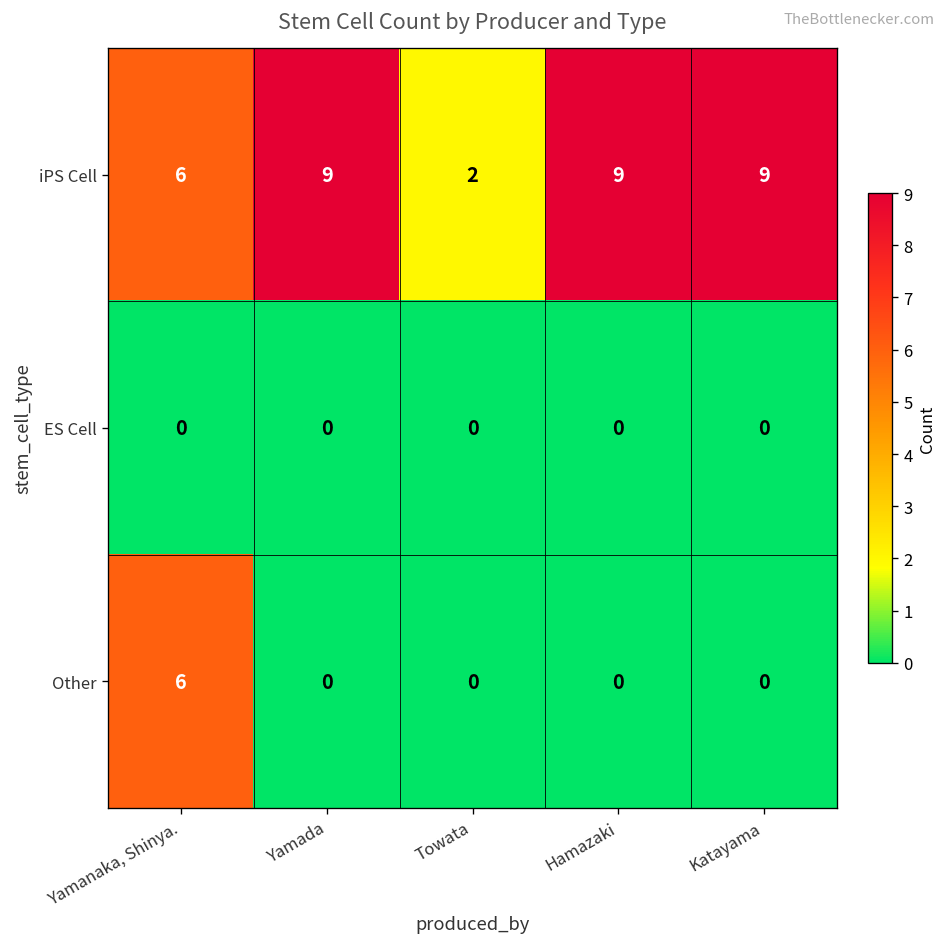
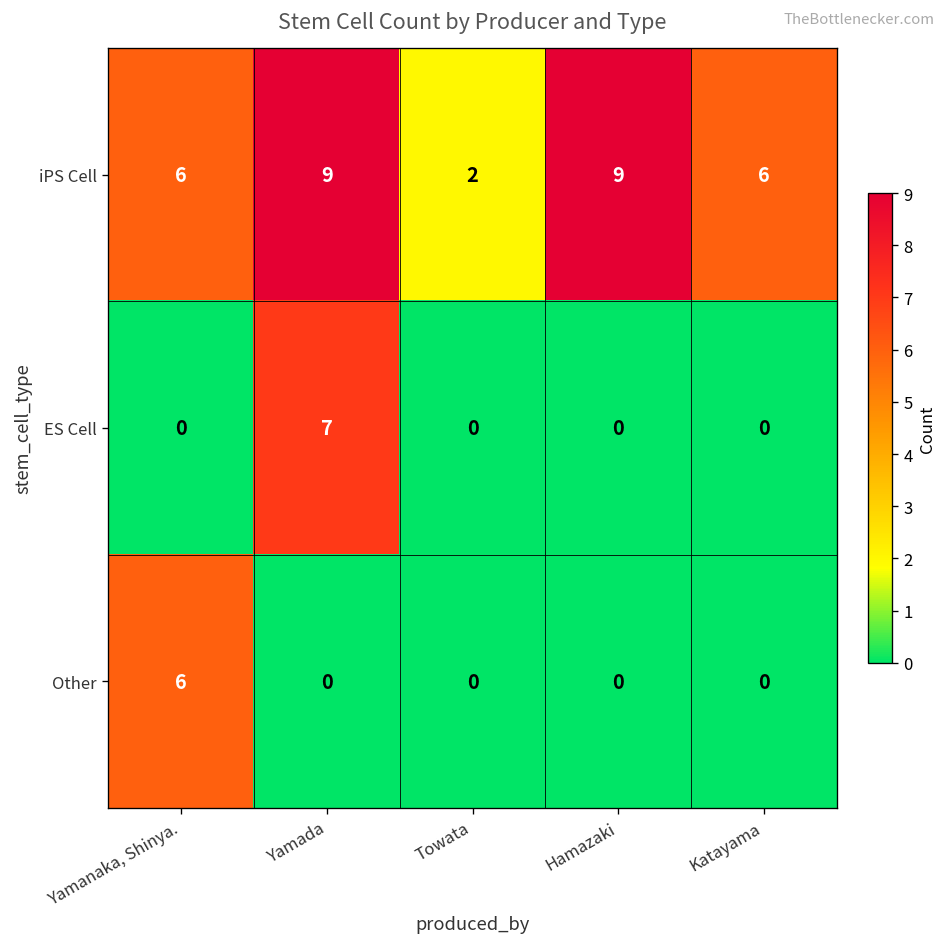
iPS Cell, Katayama: 9 -> 6
ES Cell, Yamada: 0 -> 7
